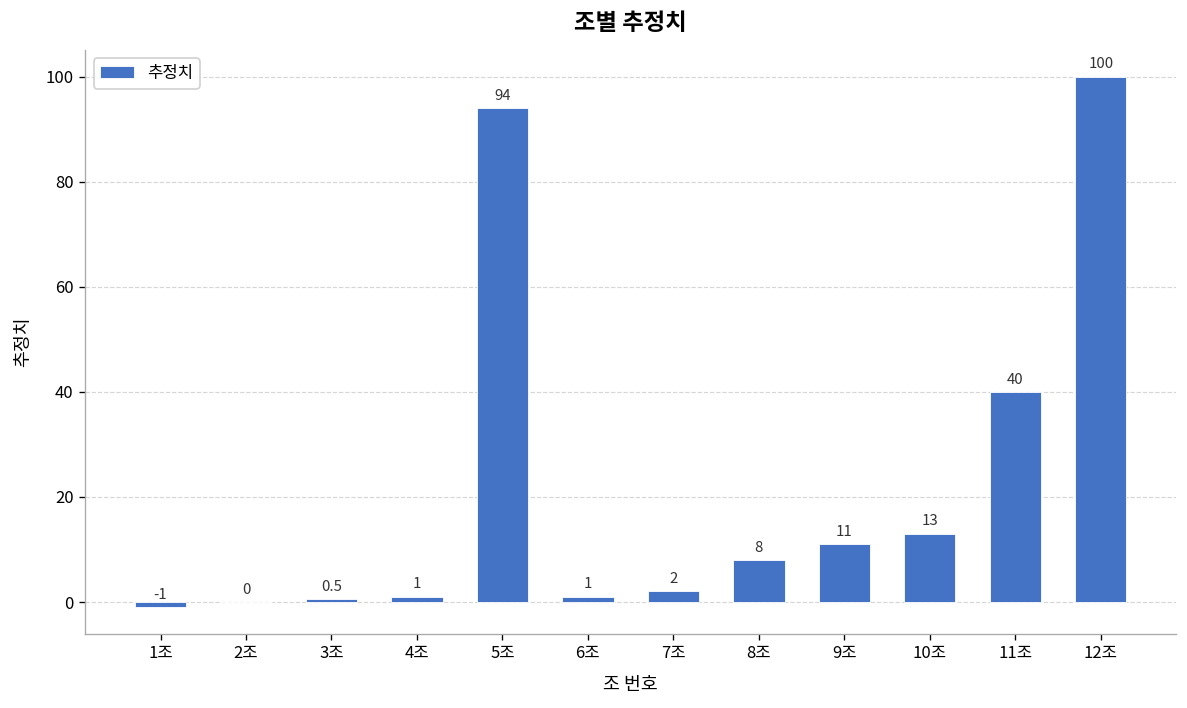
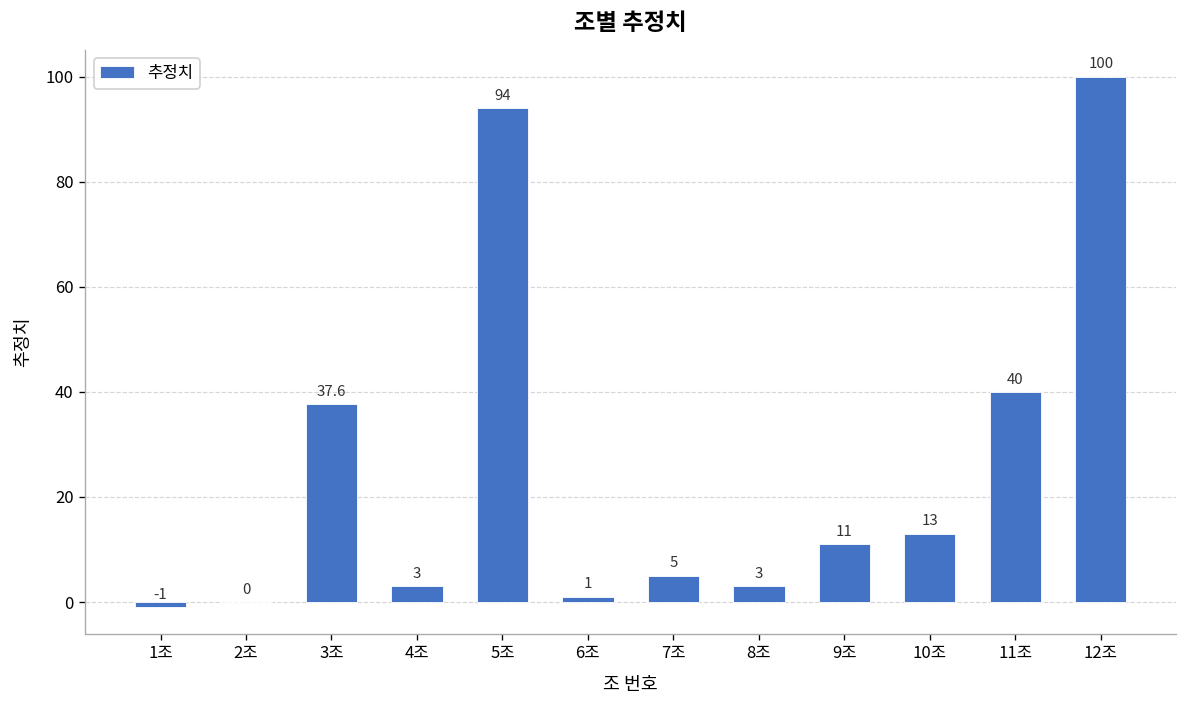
3조: 0.5 -> 37.6
4조: 1 -> 3
7조: 2 -> 5
8조: 8 -> 3
